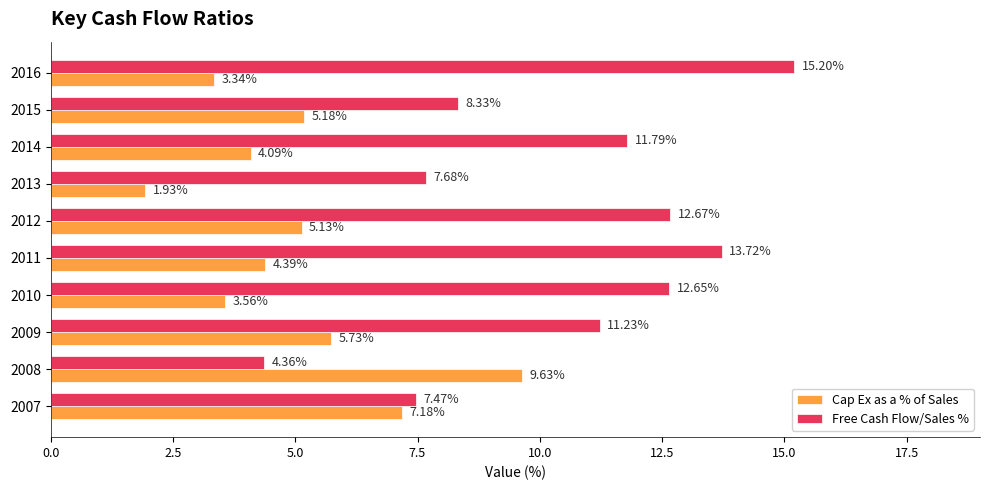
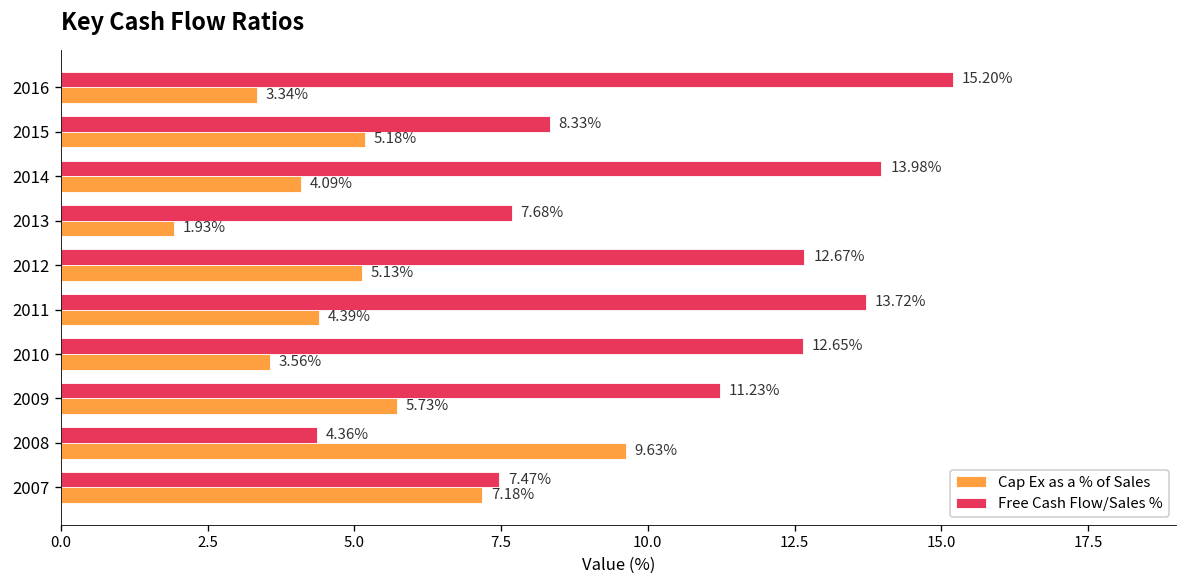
Free Cash Flow/Sales %, 2014: 11.79% -> 13.98%
